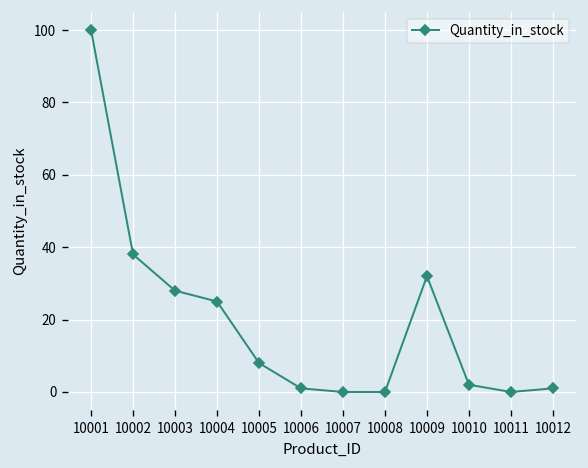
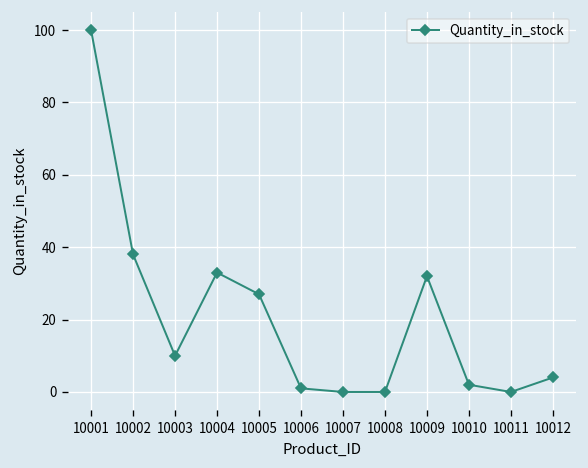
10003: 28 -> 10
10004: 25 -> 33
10005: 8 -> 27
10012: 1 -> 4
